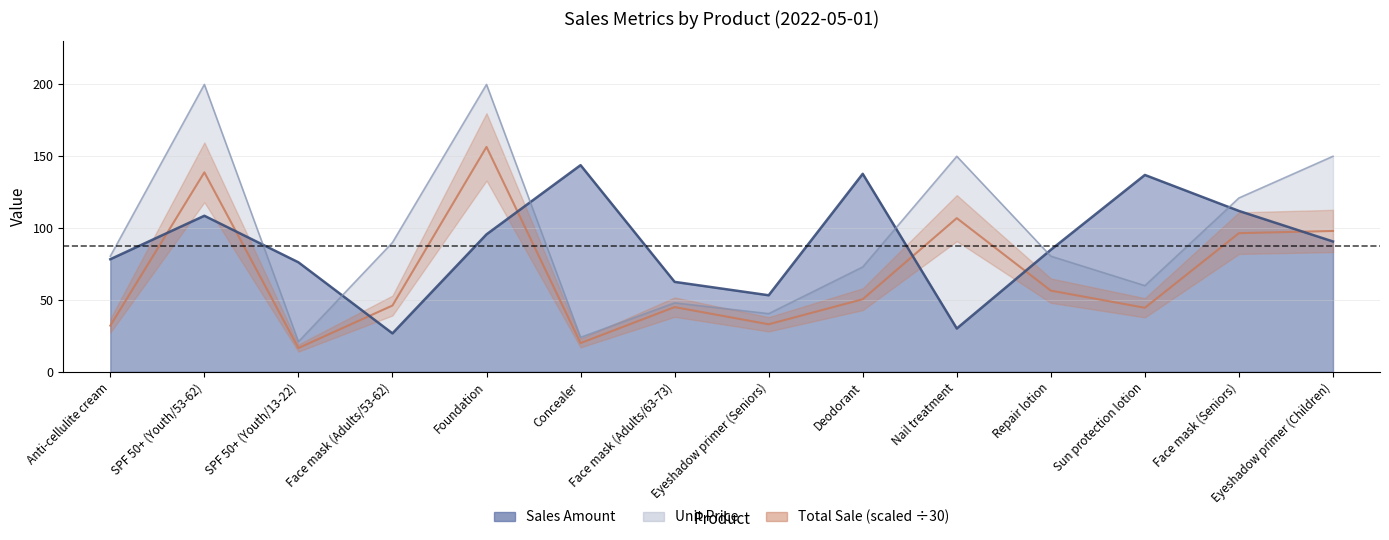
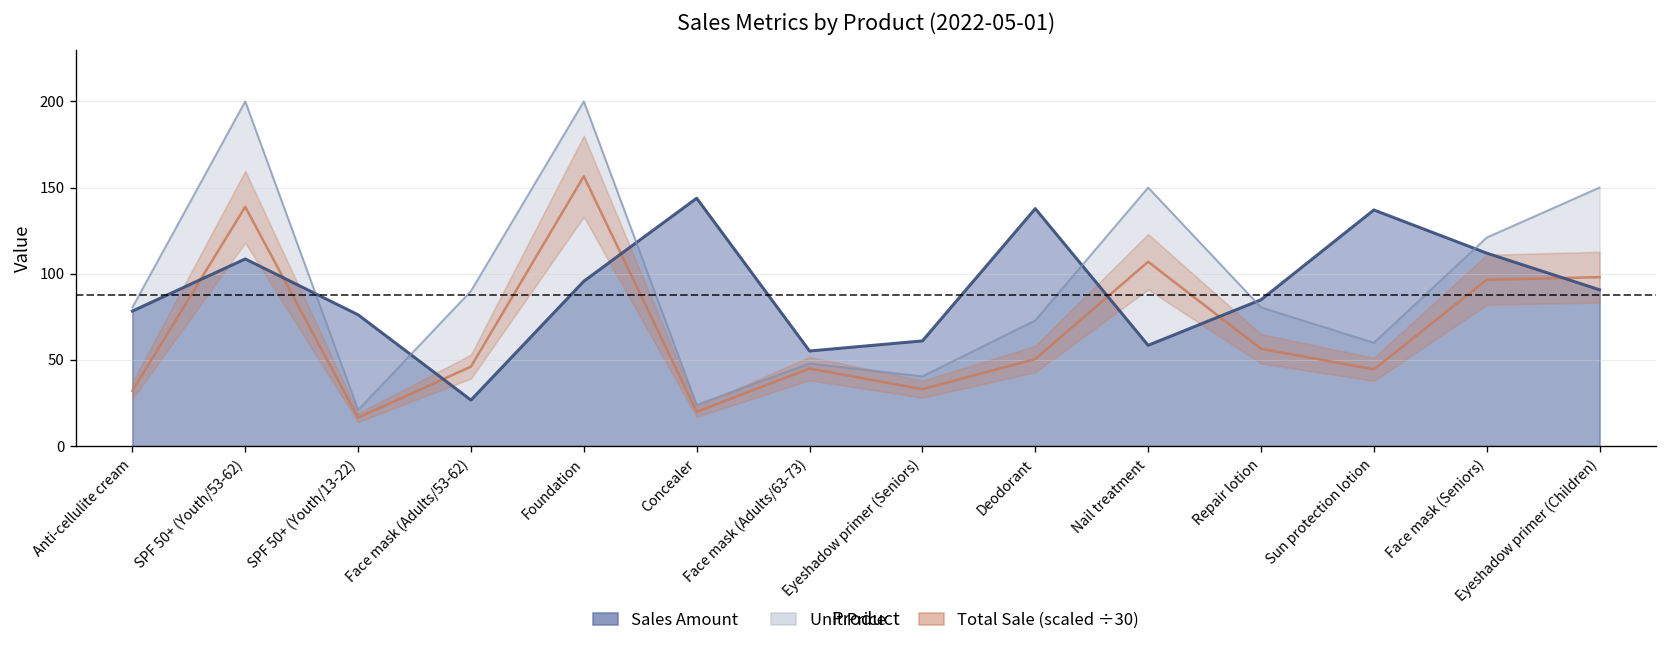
Sales Amount, Face mask (Adults/63-73): 63 -> 55
Sales Amount, Eyeshadow primer (Seniors): 53 -> 61
Sales Amount, Nail treatment: 30 -> 59
